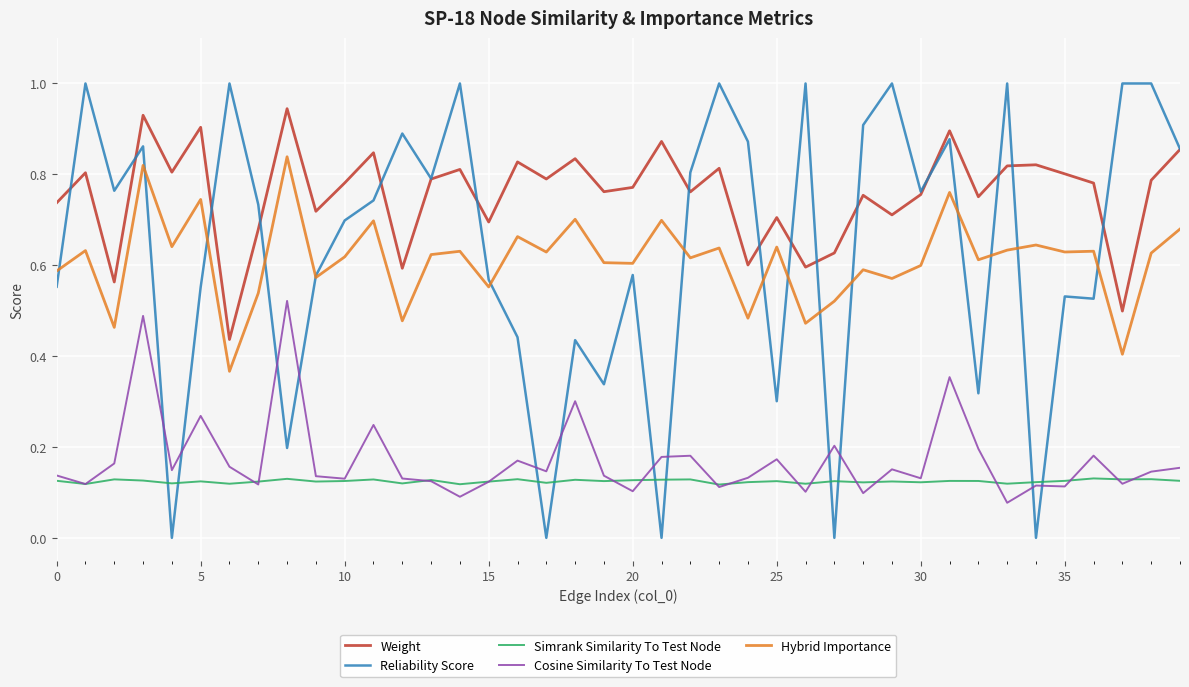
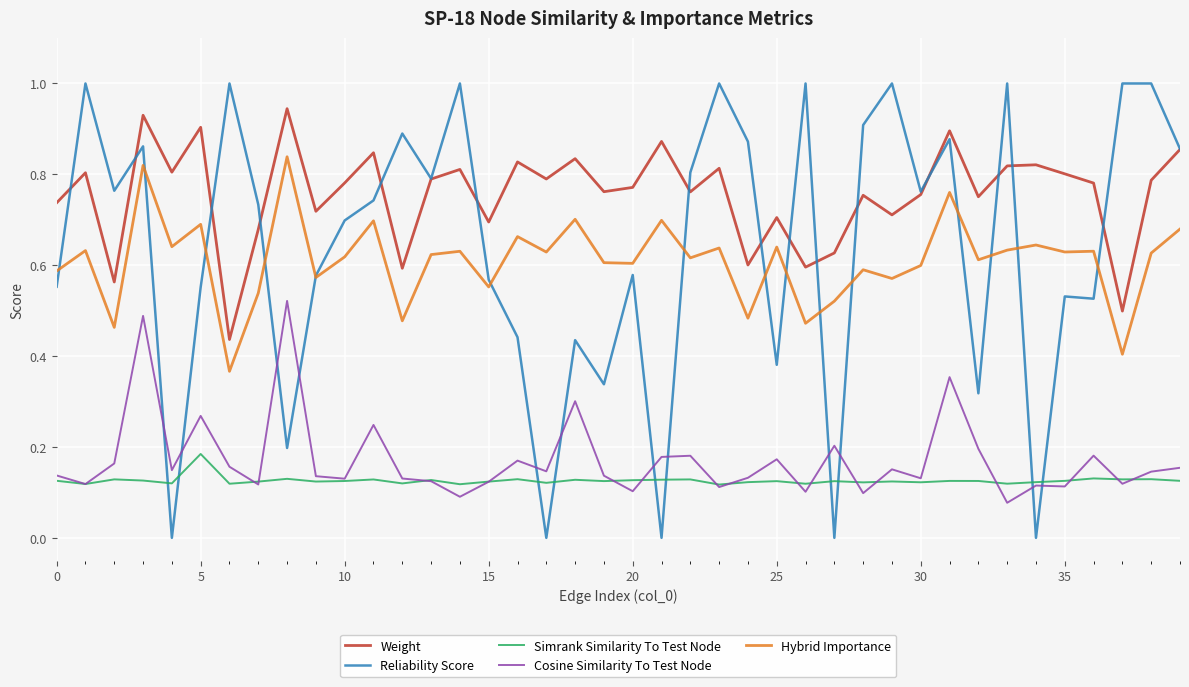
Simrank Similarity To Test Node, 5: 0.12 -> 0.18
Hybrid Importance, 5: 0.74 -> 0.69
Reliability Score, 25: 0.30 -> 0.38
